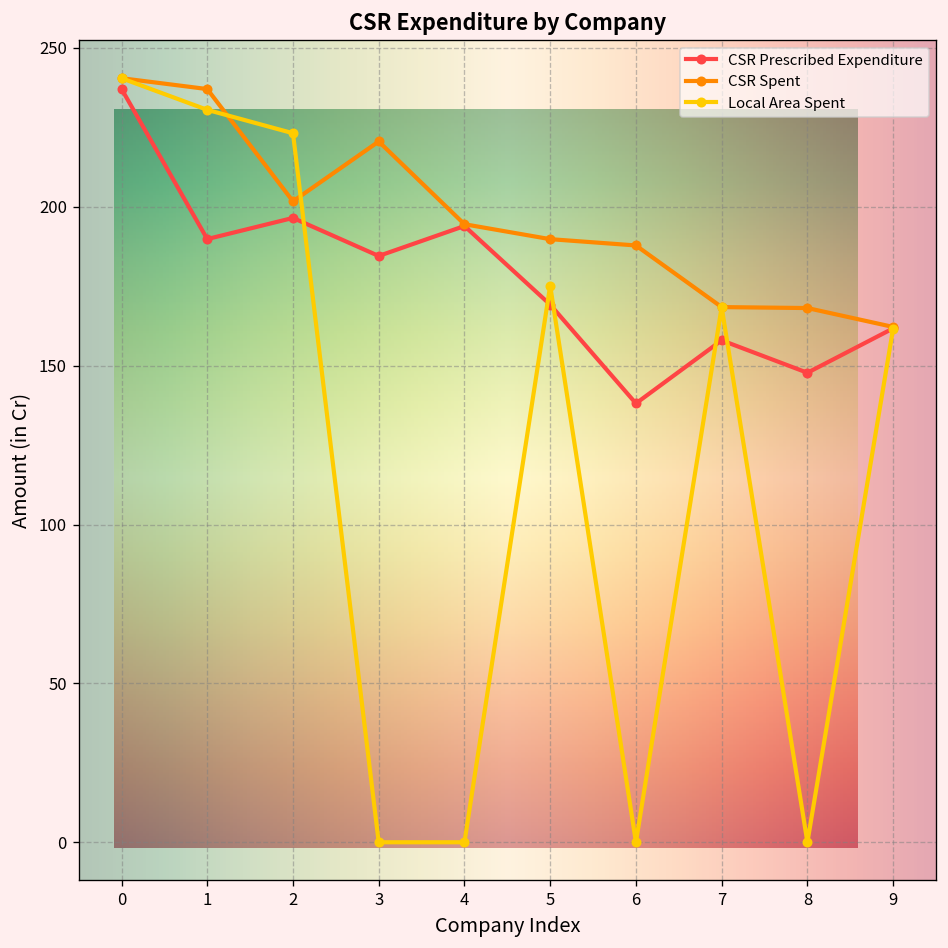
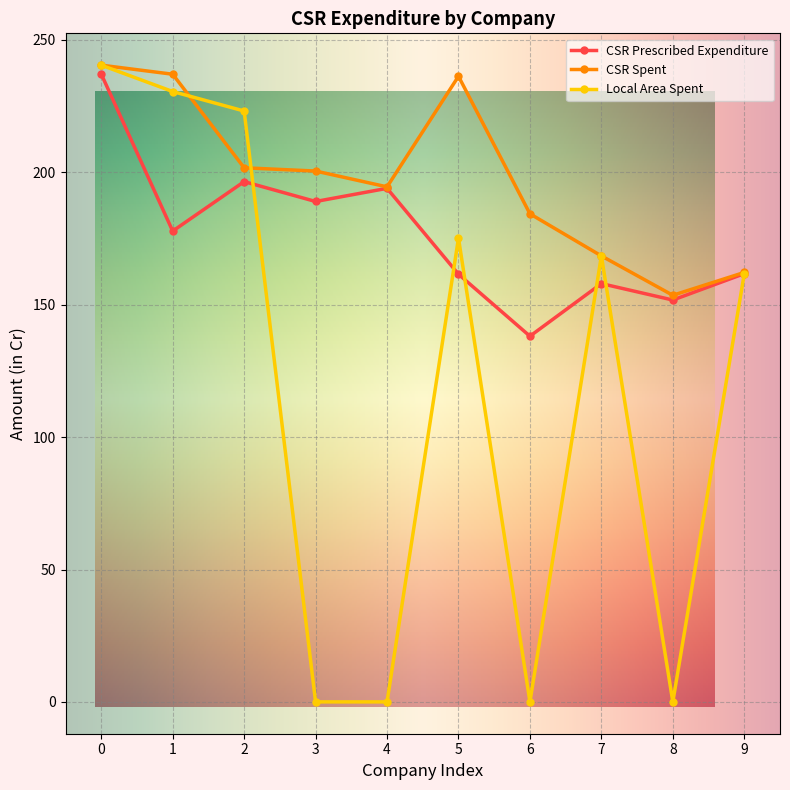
CSR Prescribed Expenditure, 1: 190 -> 178
CSR Prescribed Expenditure, 3: 185 -> 189
CSR Spent, 3: 221 -> 200
CSR Prescribed Expenditure, 5: 169 -> 162
CSR Spent, 5: 190 -> 236
CSR Spent, 6: 188 -> 184
CSR Prescribed Expenditure, 8: 148 -> 152
CSR Spent, 8: 168 -> 154
